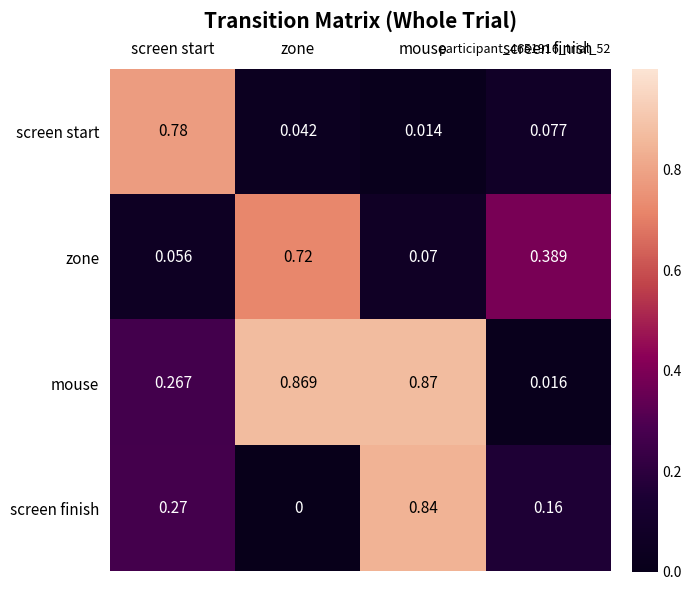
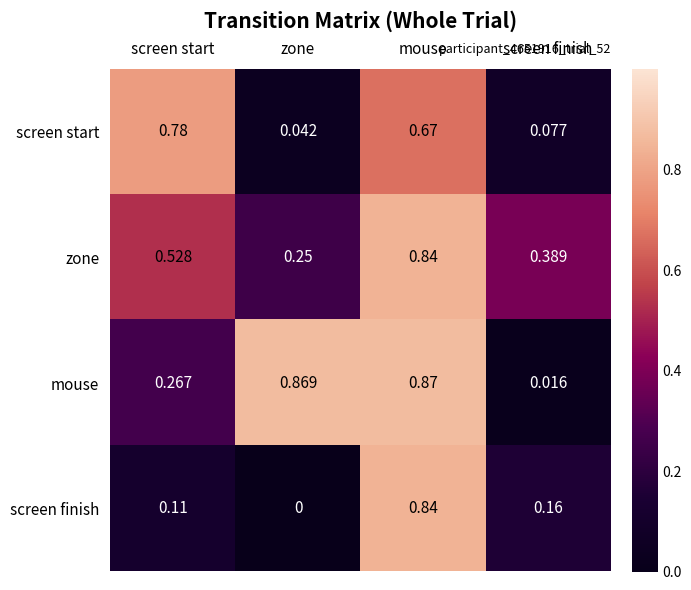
screen start, mouse: 0.014 -> 0.67
zone, screen start: 0.056 -> 0.528
zone, zone: 0.72 -> 0.25
zone, mouse: 0.07 -> 0.84
screen finish, screen start: 0.27 -> 0.11
